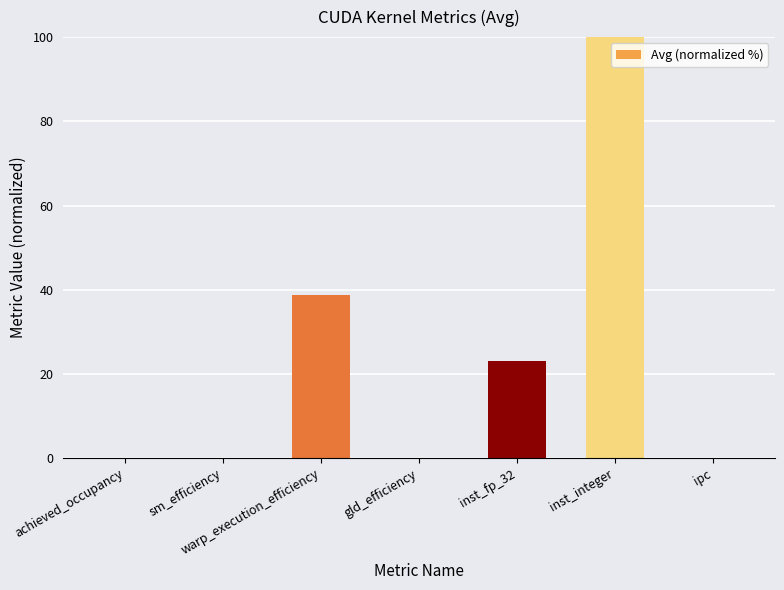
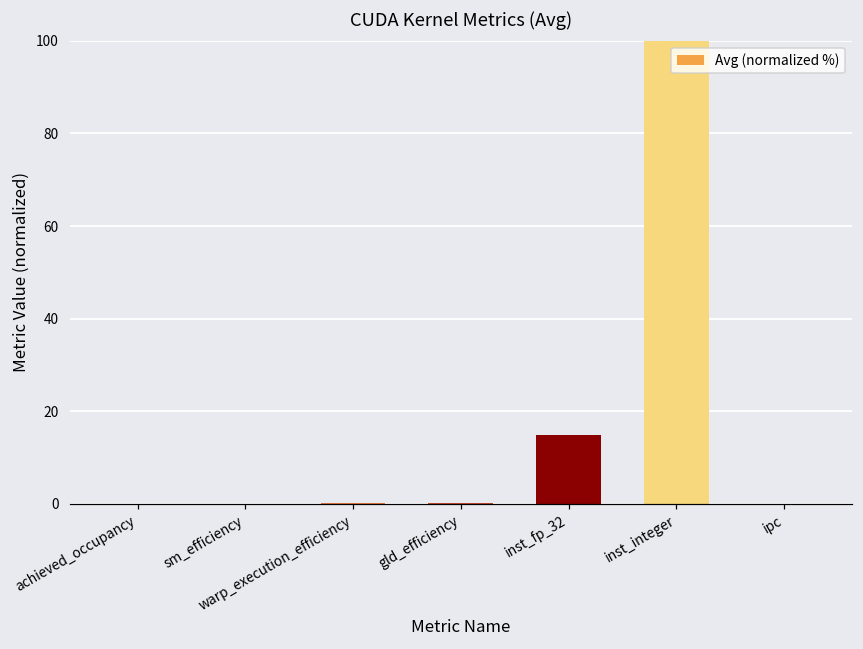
warp_execution_efficiency: 39 -> 0
inst_fp_32: 23 -> 15
